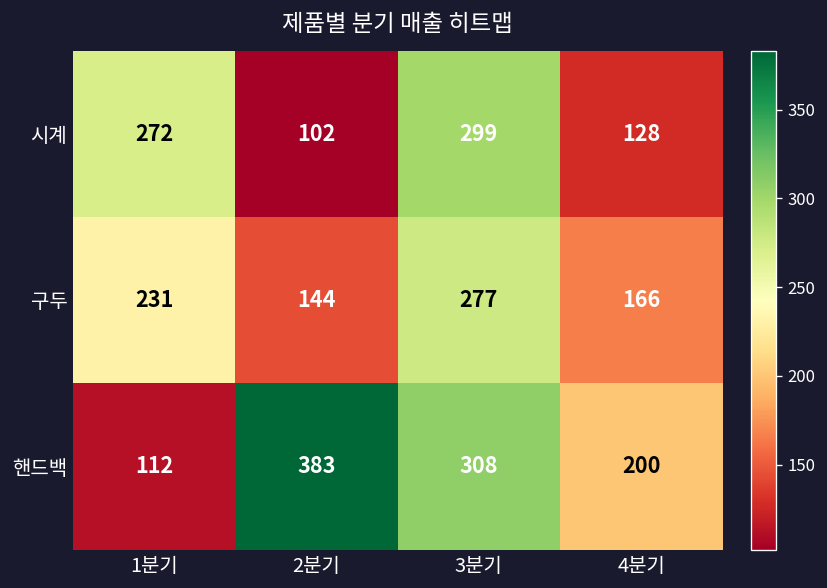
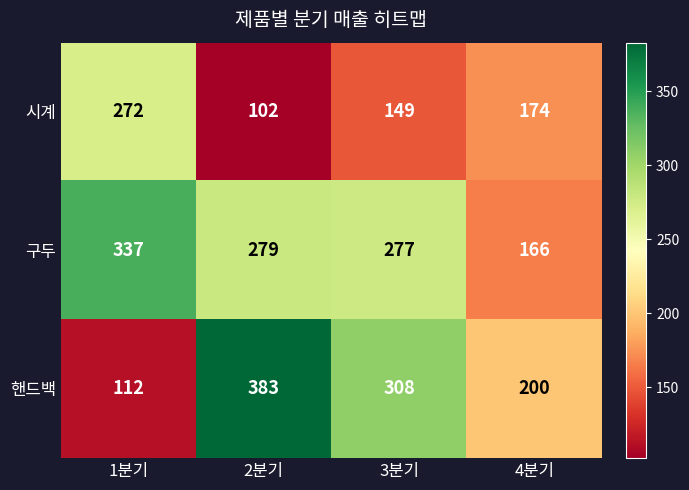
시계, 3분기: 299 -> 149
시계, 4분기: 128 -> 174
구두, 1분기: 231 -> 337
구두, 2분기: 144 -> 279
